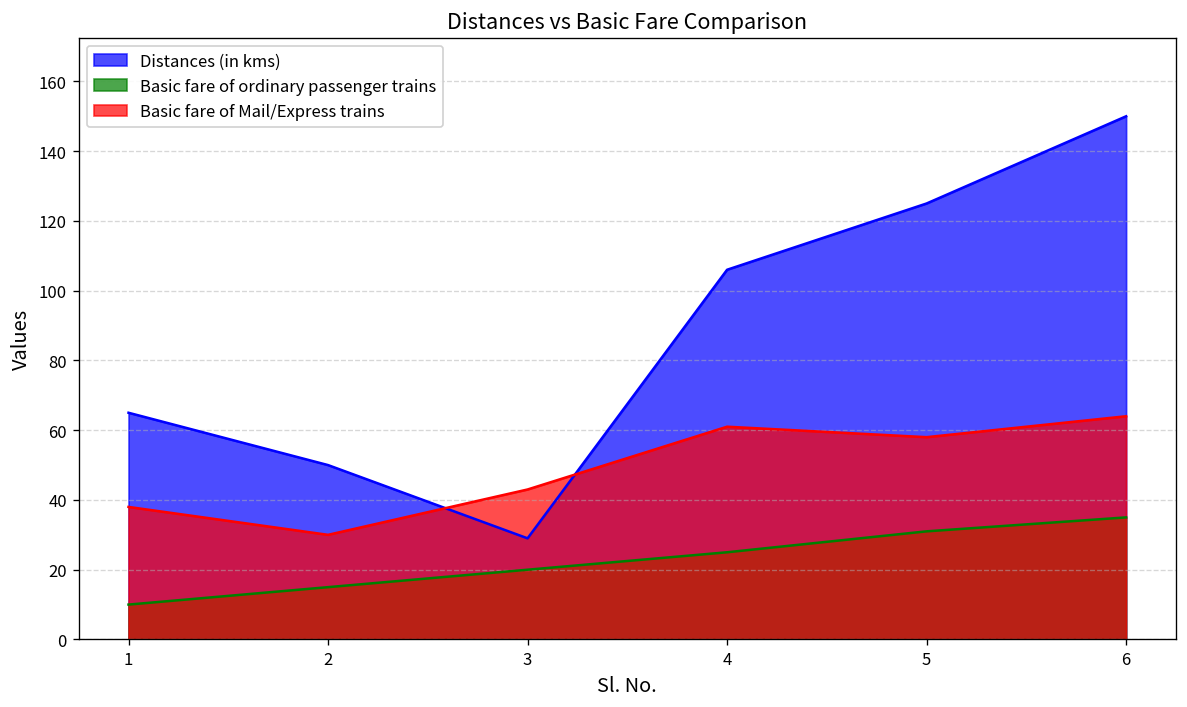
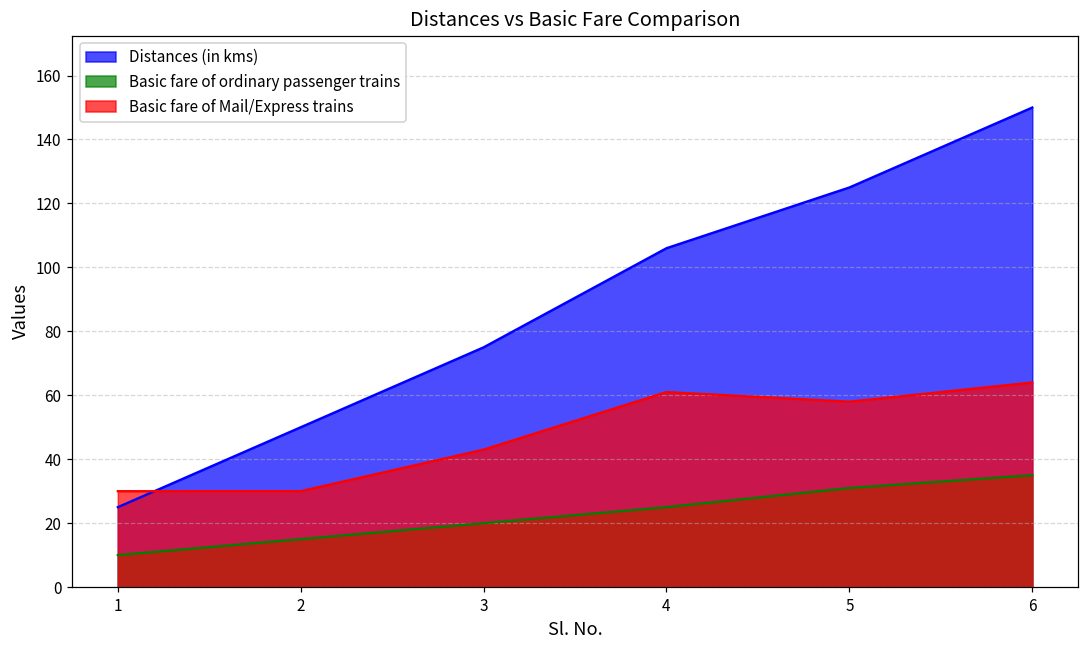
Distances (in kms), 1: 65 -> 25
Basic fare of Mail/Express trains, 1: 38 -> 30
Distances (in kms), 3: 29 -> 75
